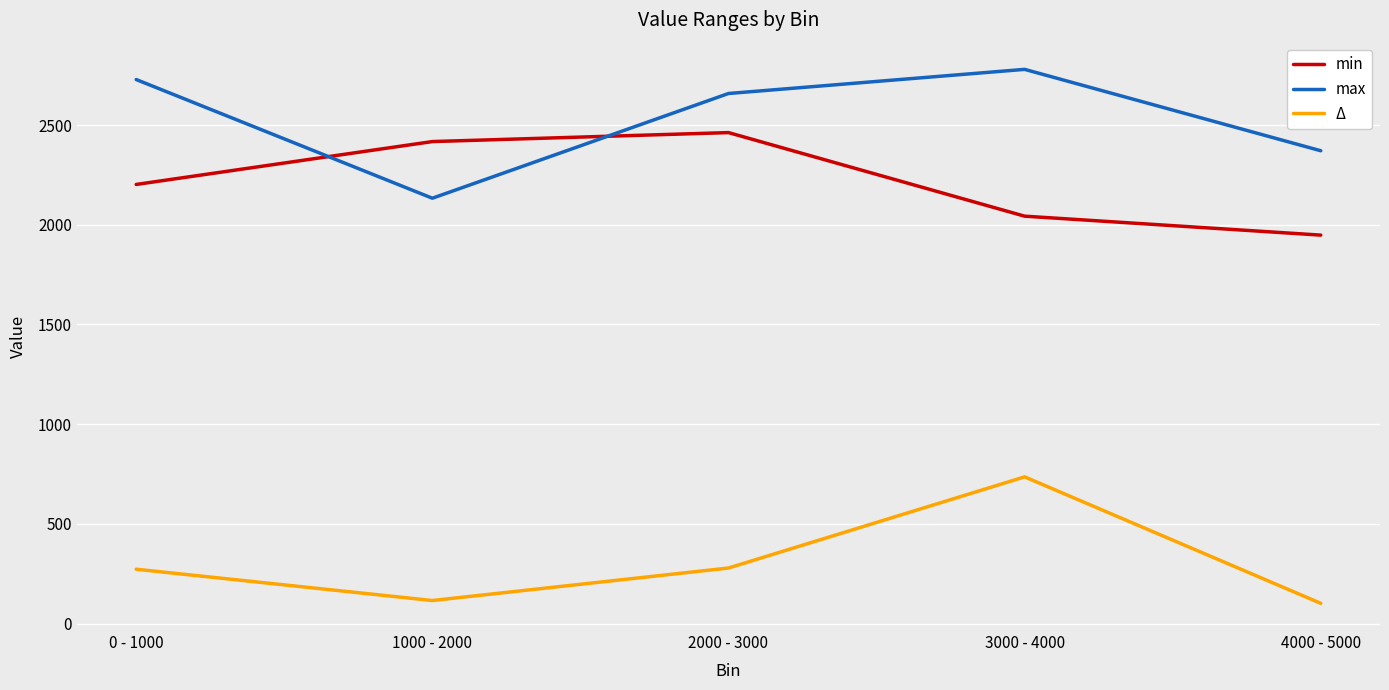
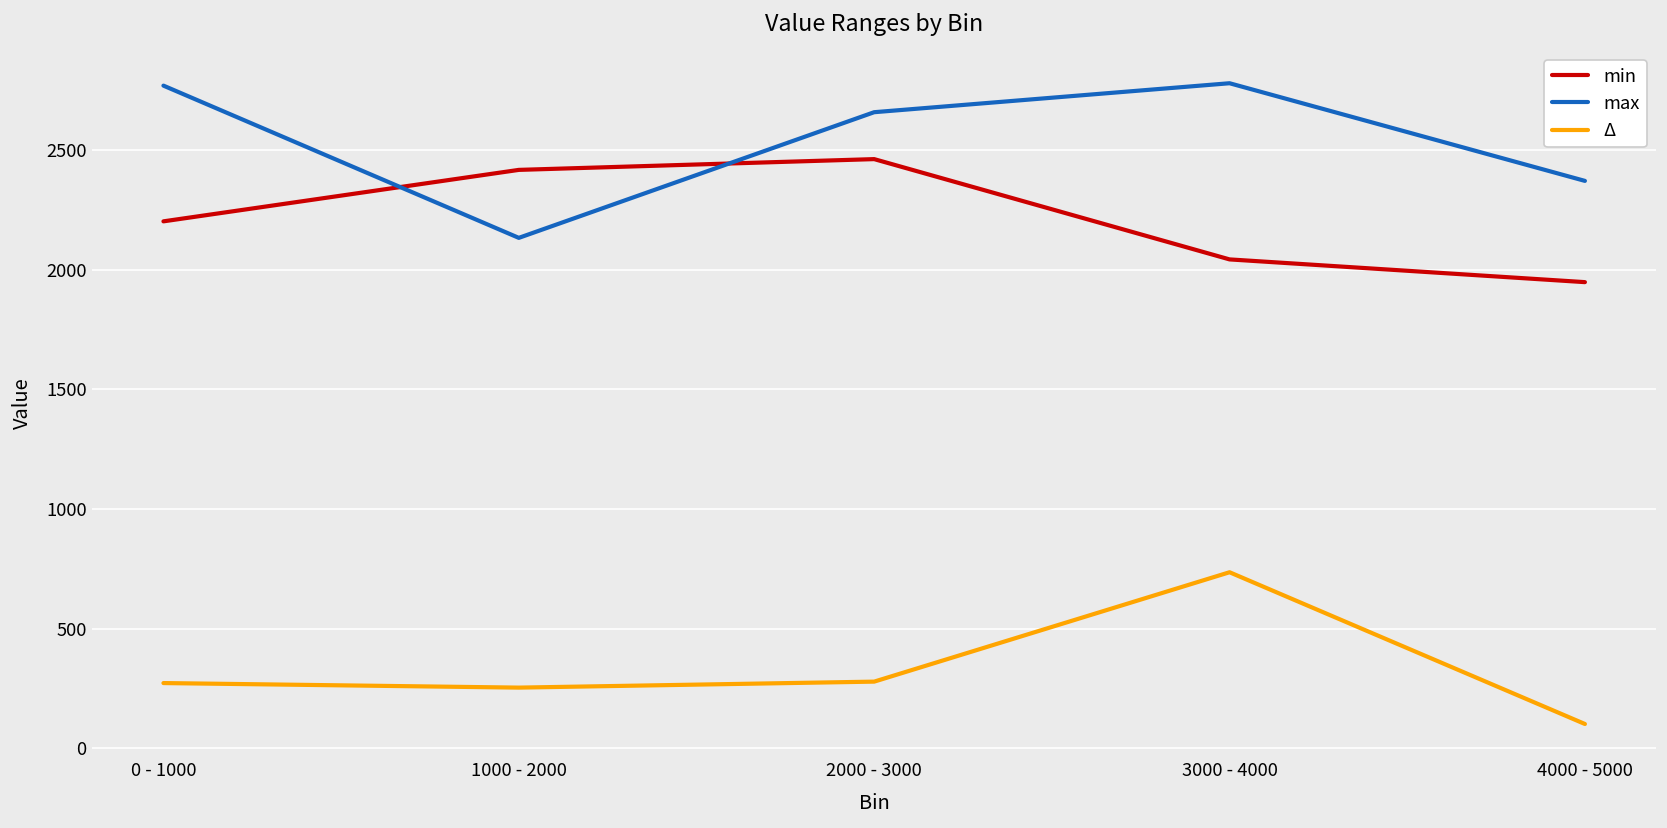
max, 0 - 1000: 2730 -> 2770
Δ, 1000 - 2000: 120 -> 250
